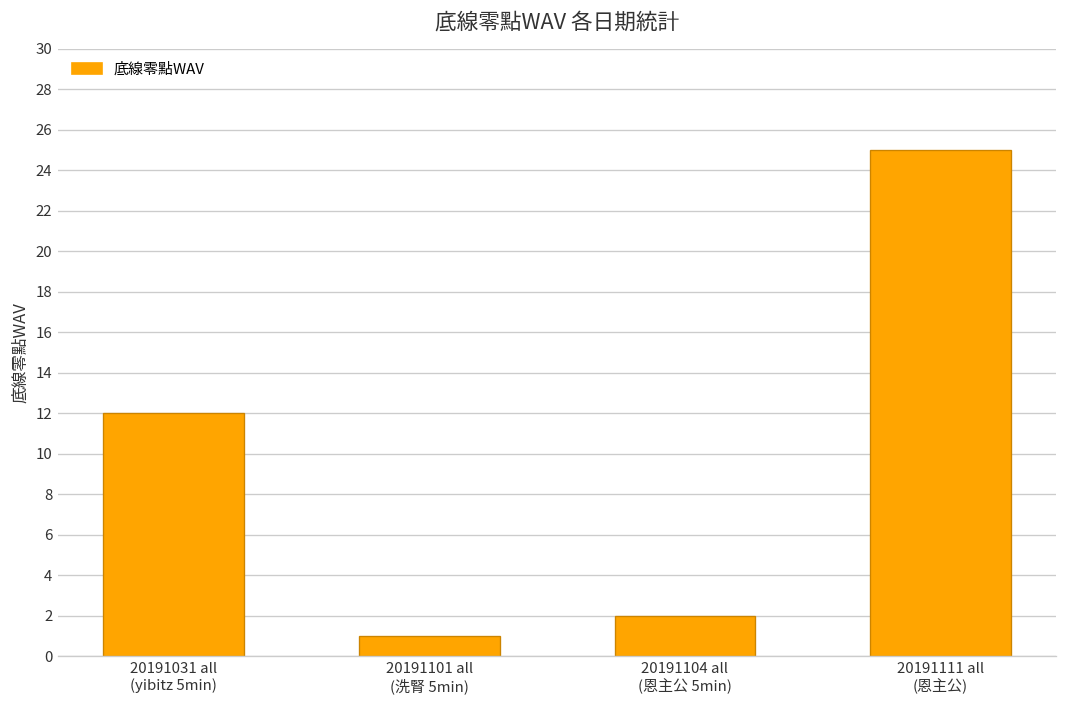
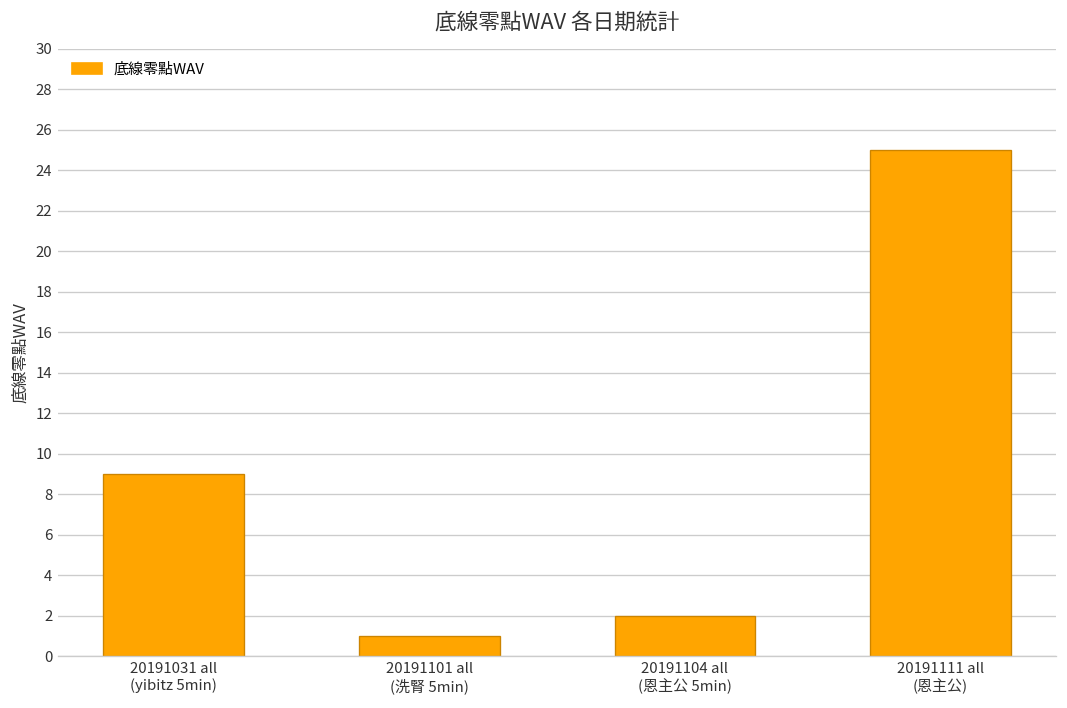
20191031 all (yibitz 5min): 12 -> 9
